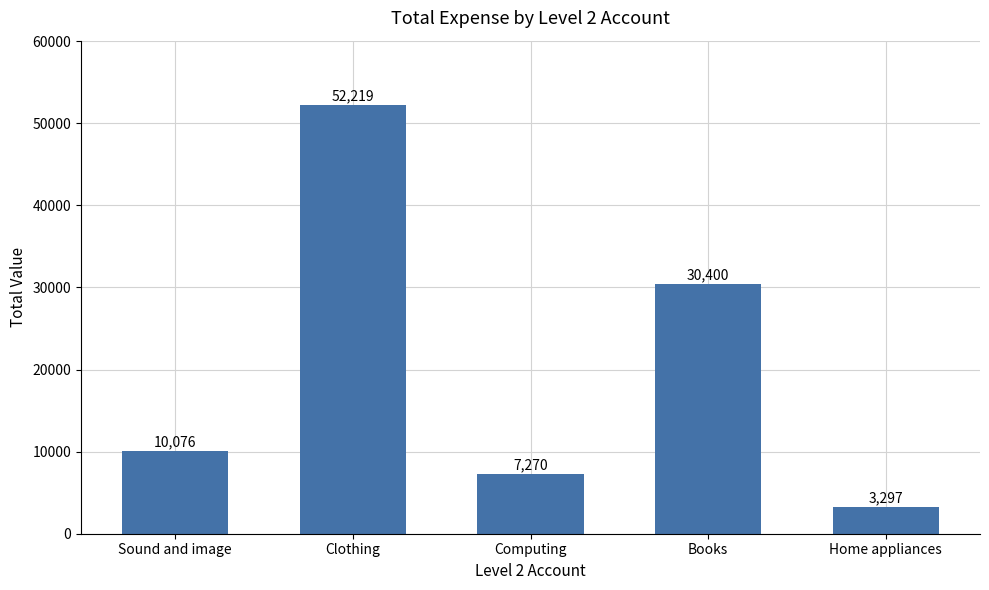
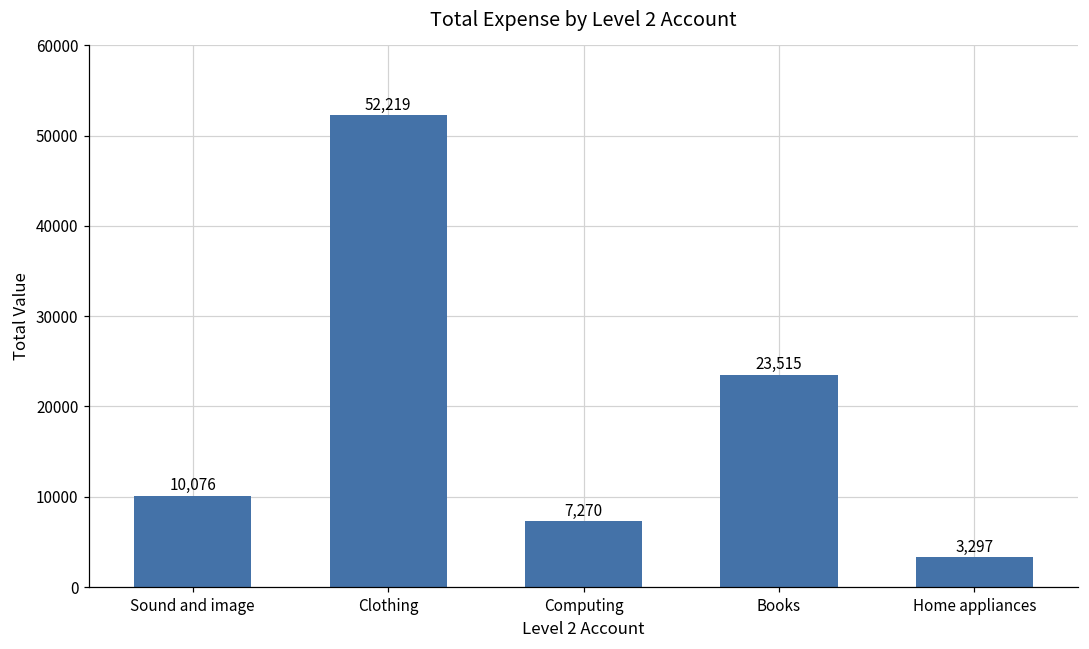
Books: 30,400 -> 23,515
